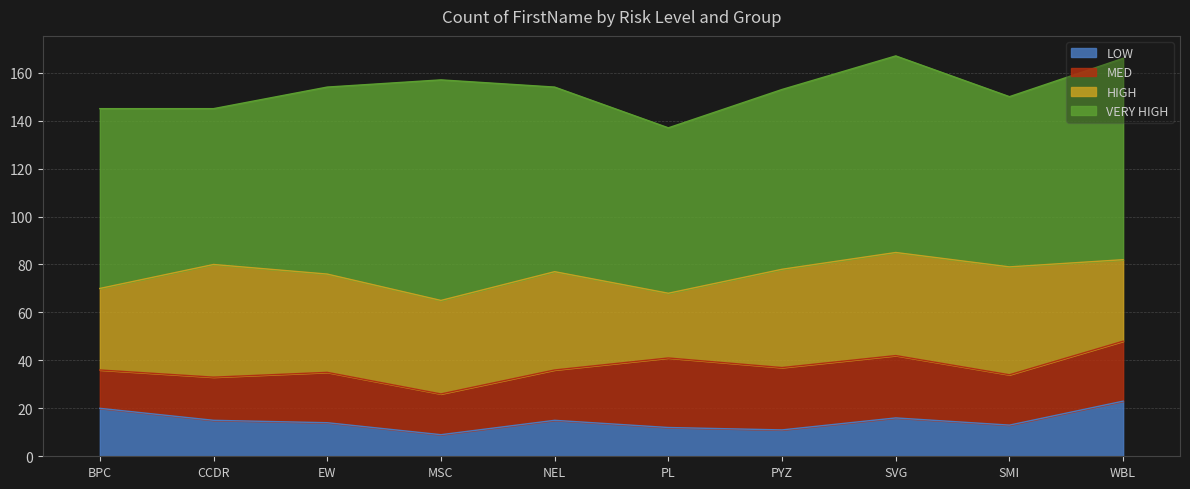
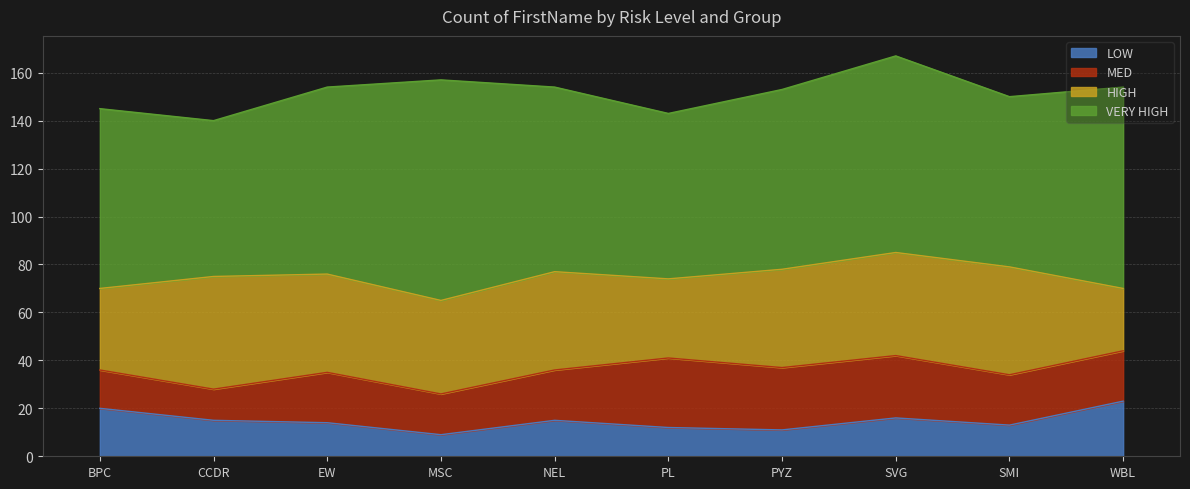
MED, CCDR: 18 -> 13
HIGH, PL: 27 -> 33
MED, WBL: 25 -> 21
HIGH, WBL: 34 -> 26
